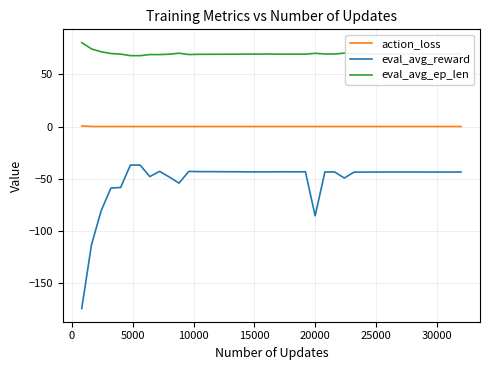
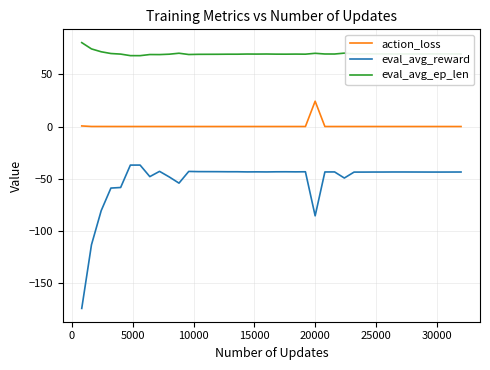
action_loss, 20000: 0 -> 24
